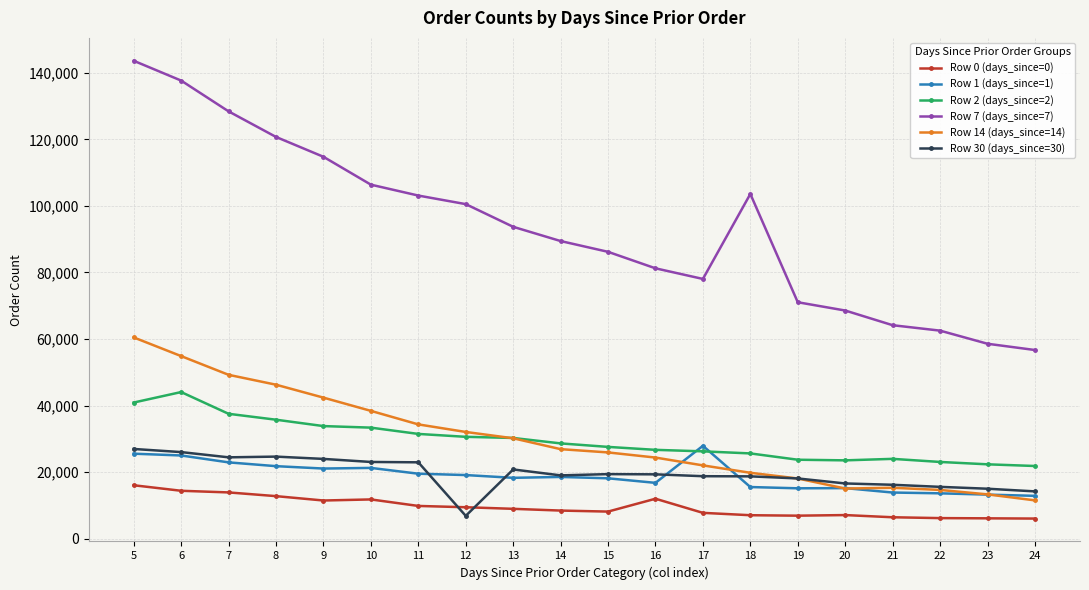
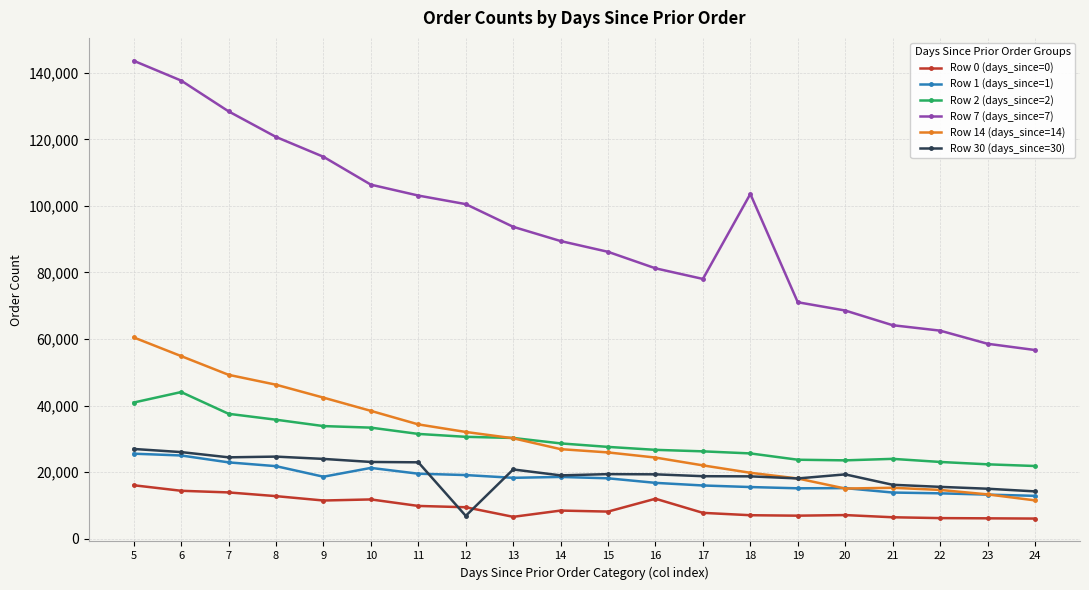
Row 1 (days_since=1), 9: 21,000 -> 19,000
Row 0 (days_since=0), 13: 9,000 -> 7,000
Row 1 (days_since=1), 17: 28,000 -> 16,000
Row 30 (days_since=30), 20: 17,000 -> 19,000
